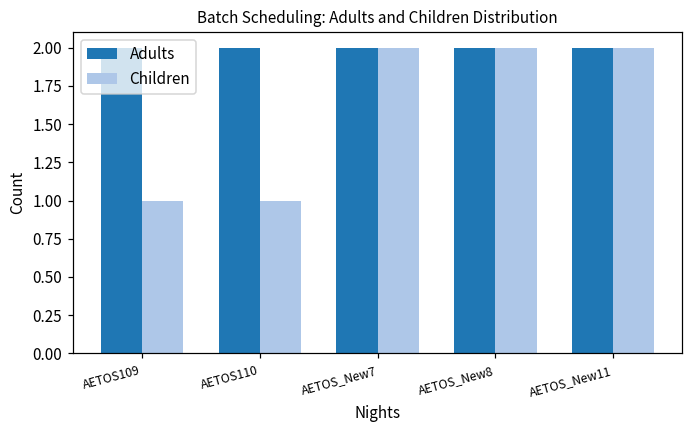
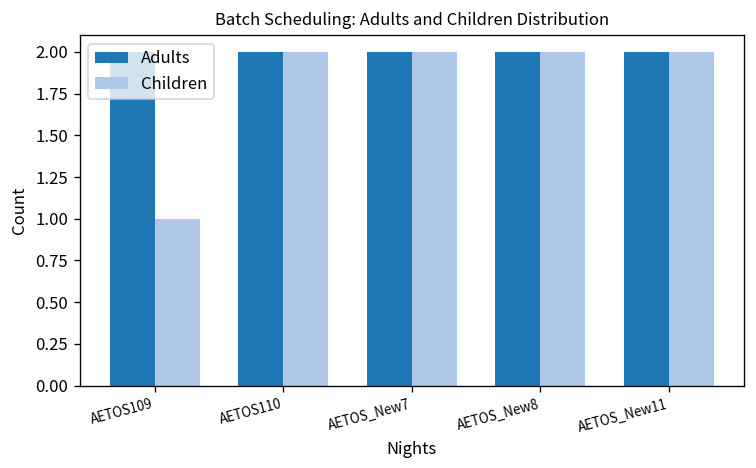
Children, AETOS110: 1 -> 2
